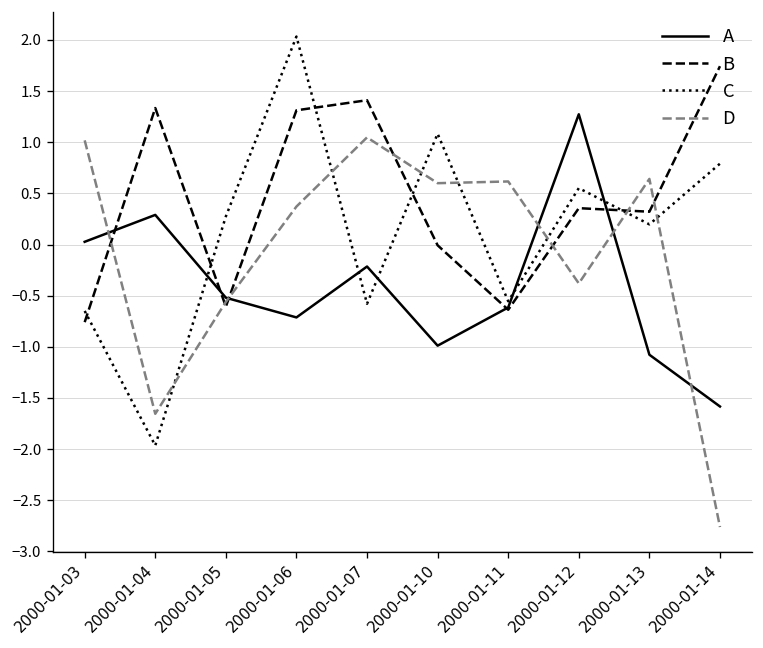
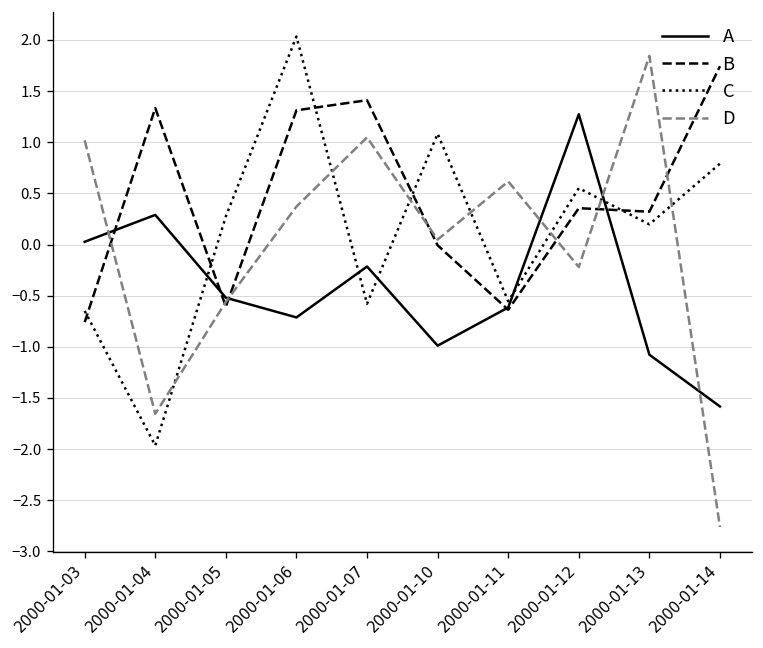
D, 2000-01-10: 0.6 -> 0.0
D, 2000-01-12: -0.4 -> -0.2
D, 2000-01-13: 0.6 -> 1.8
